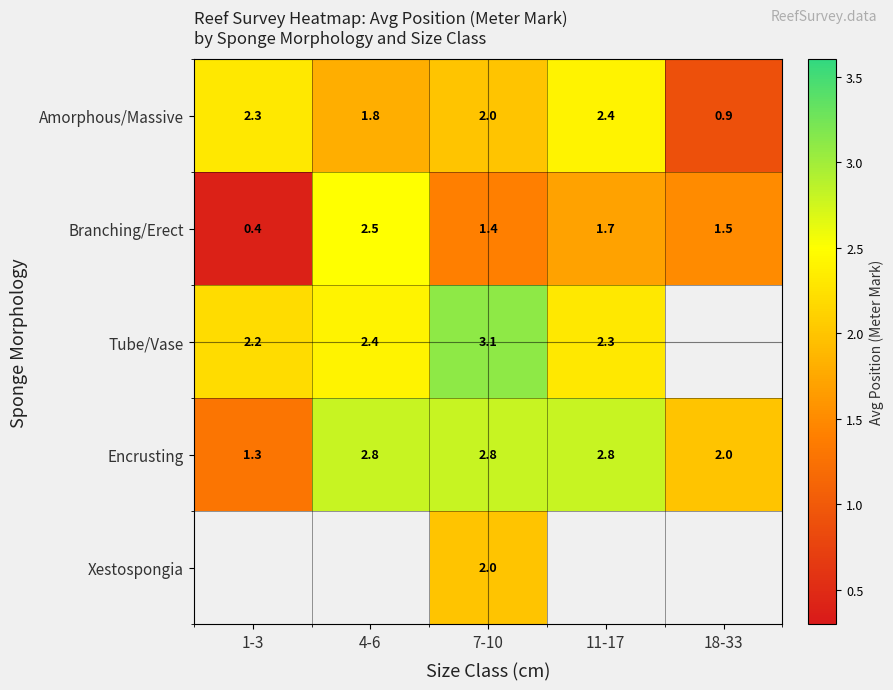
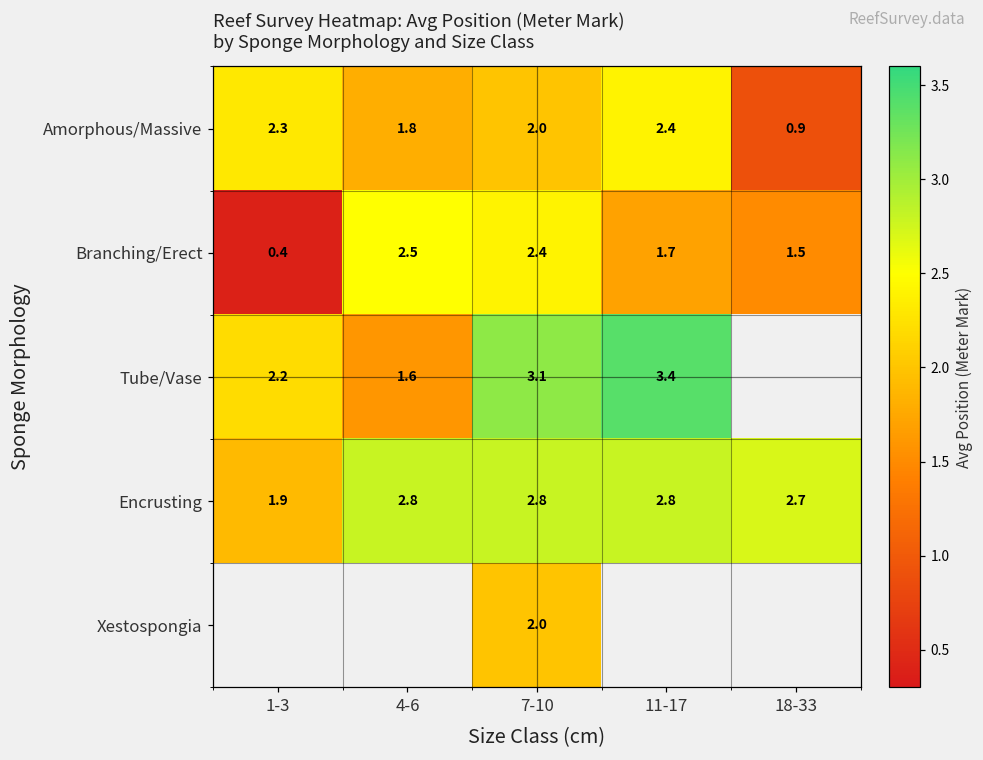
Branching/Erect, 7-10: 1.4 -> 2.4
Tube/Vase, 4-6: 2.4 -> 1.6
Tube/Vase, 11-17: 2.3 -> 3.4
Encrusting, 1-3: 1.3 -> 1.9
Encrusting, 18-33: 2.0 -> 2.7
